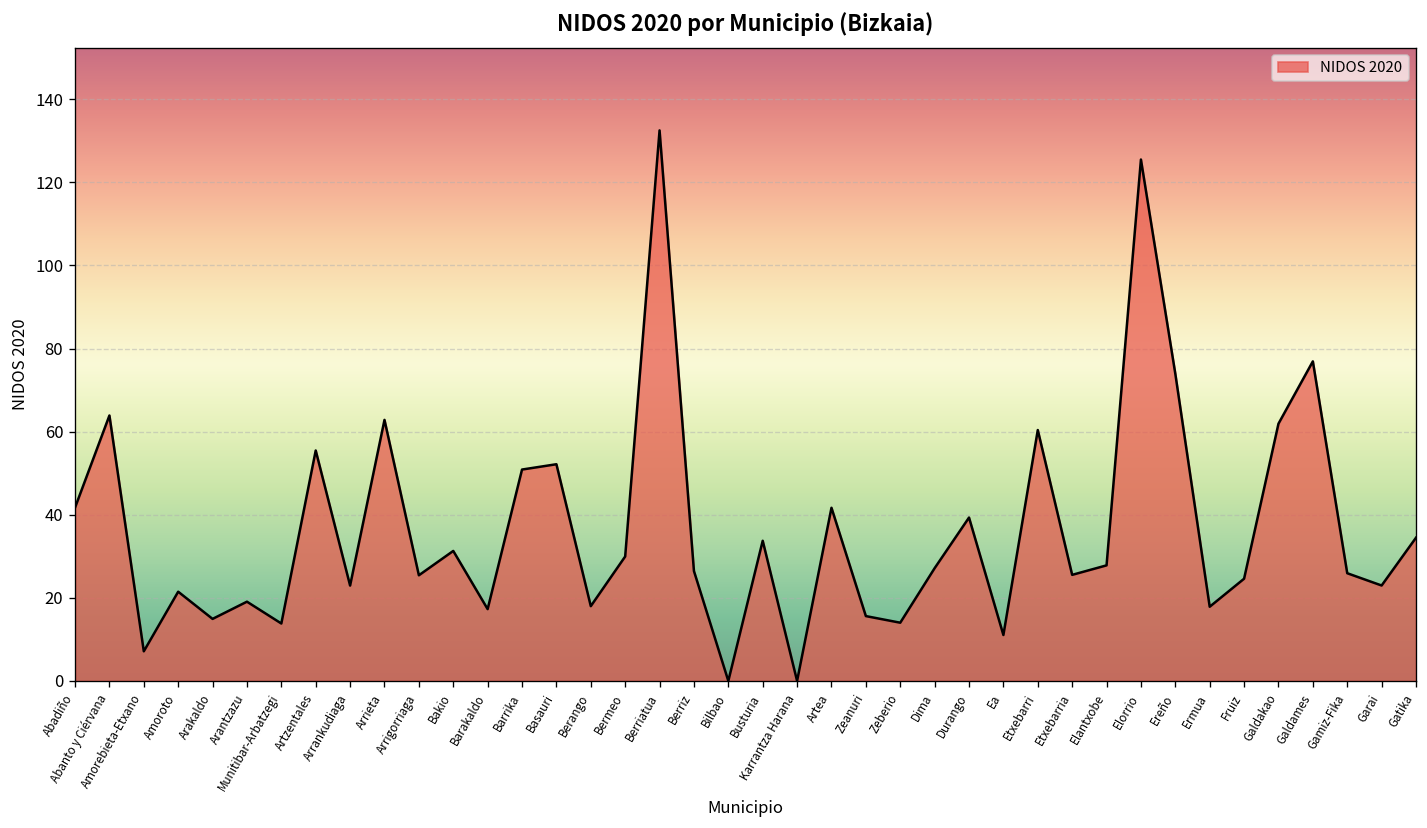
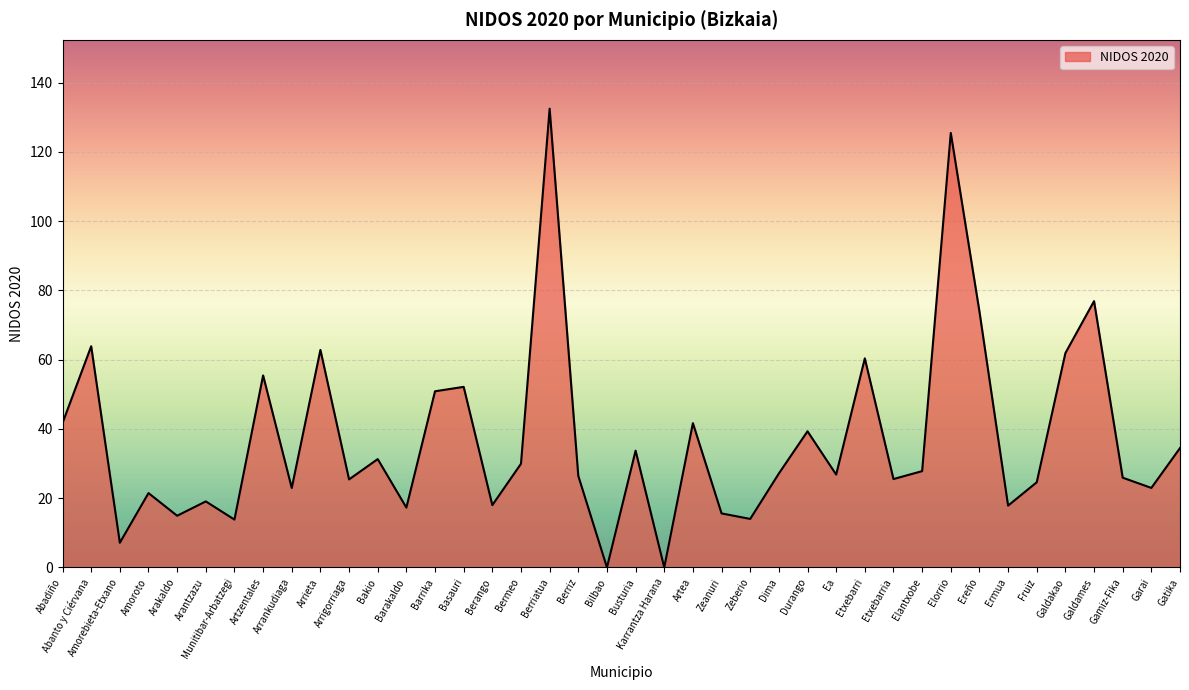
Ea: 11 -> 27
